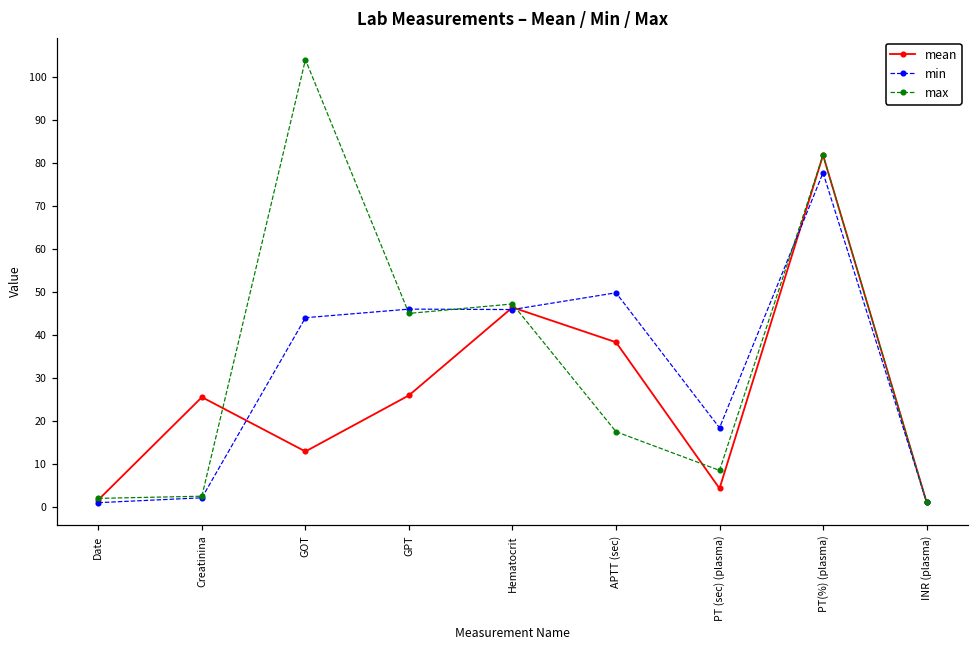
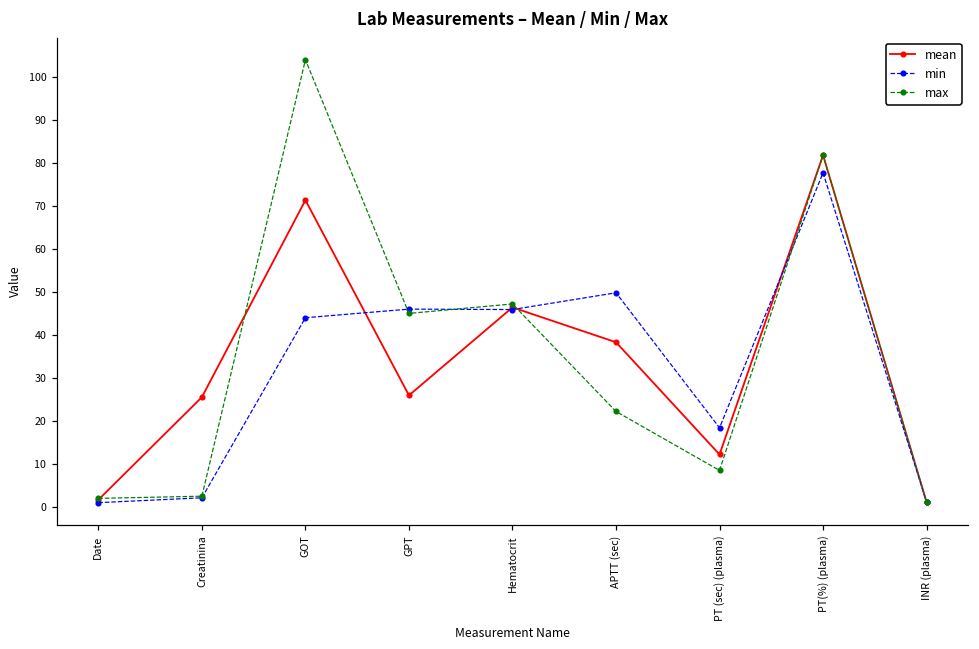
mean, GOT: 13 -> 71
max, APTT (sec): 18 -> 22
mean, PT (sec) (plasma): 4 -> 12
